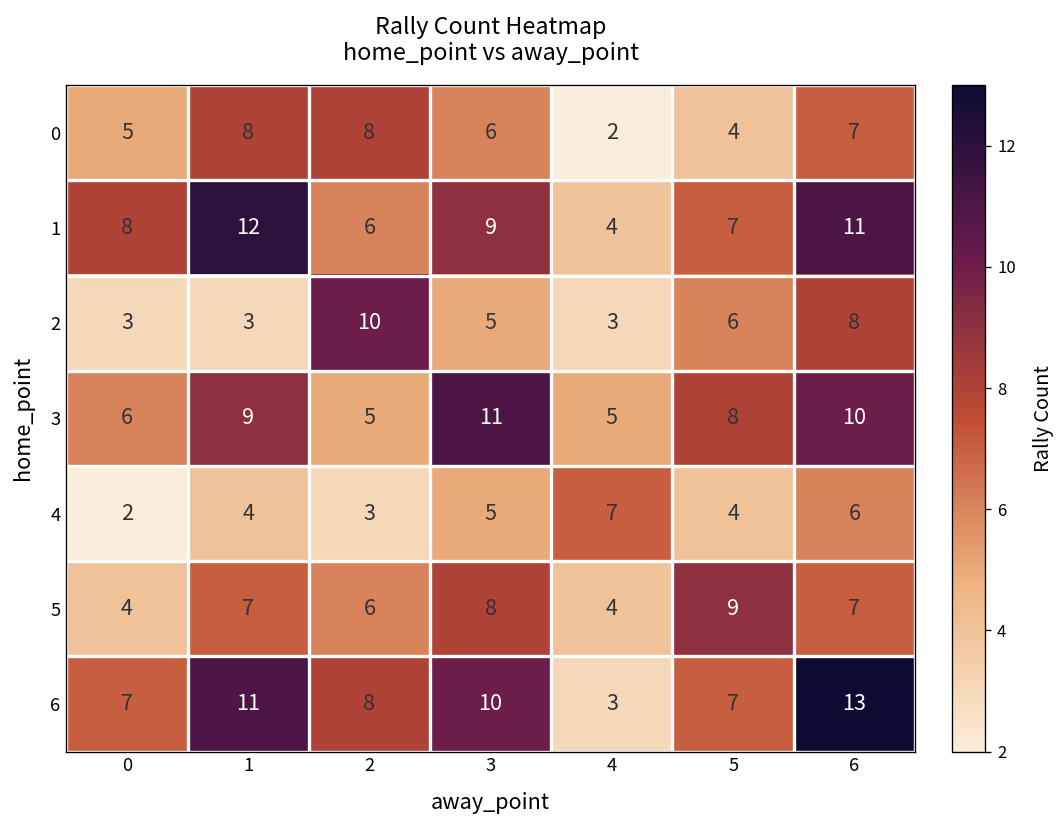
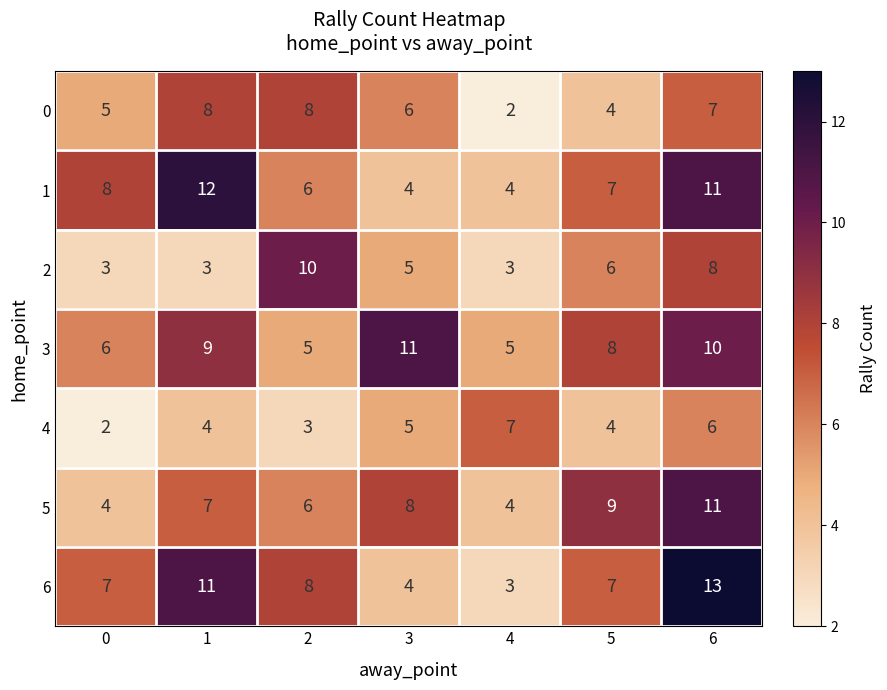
1, 3: 9 -> 4
5, 6: 7 -> 11
6, 3: 10 -> 4
